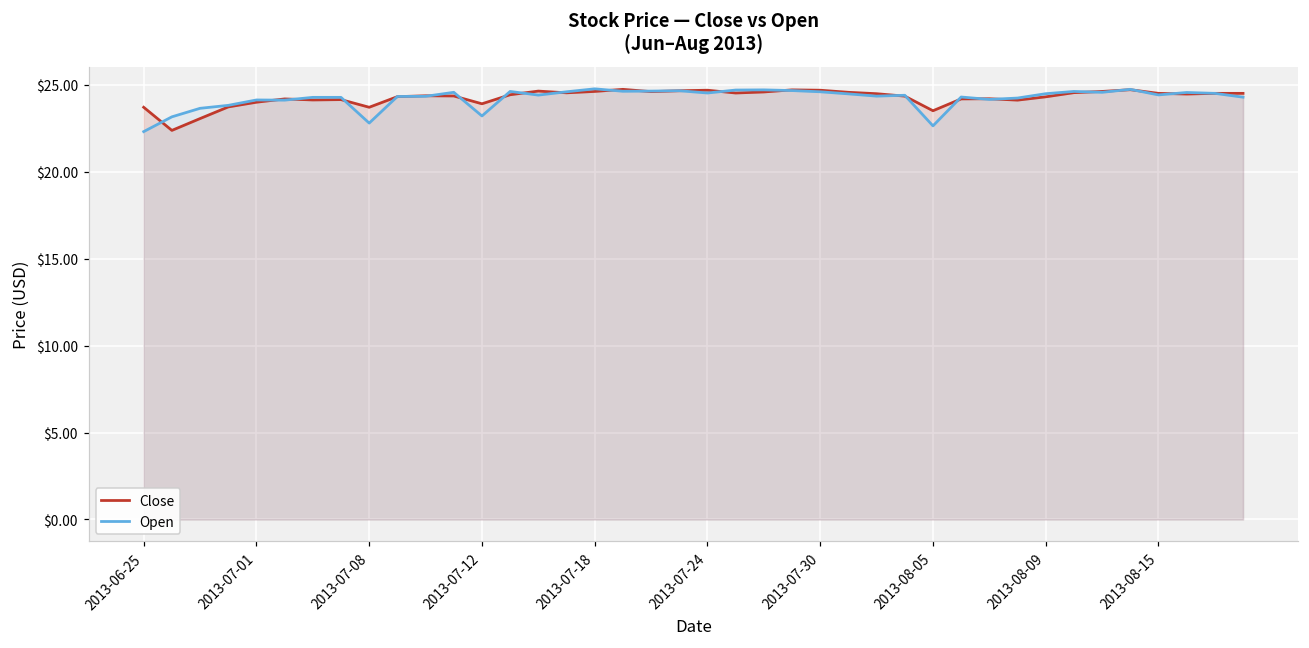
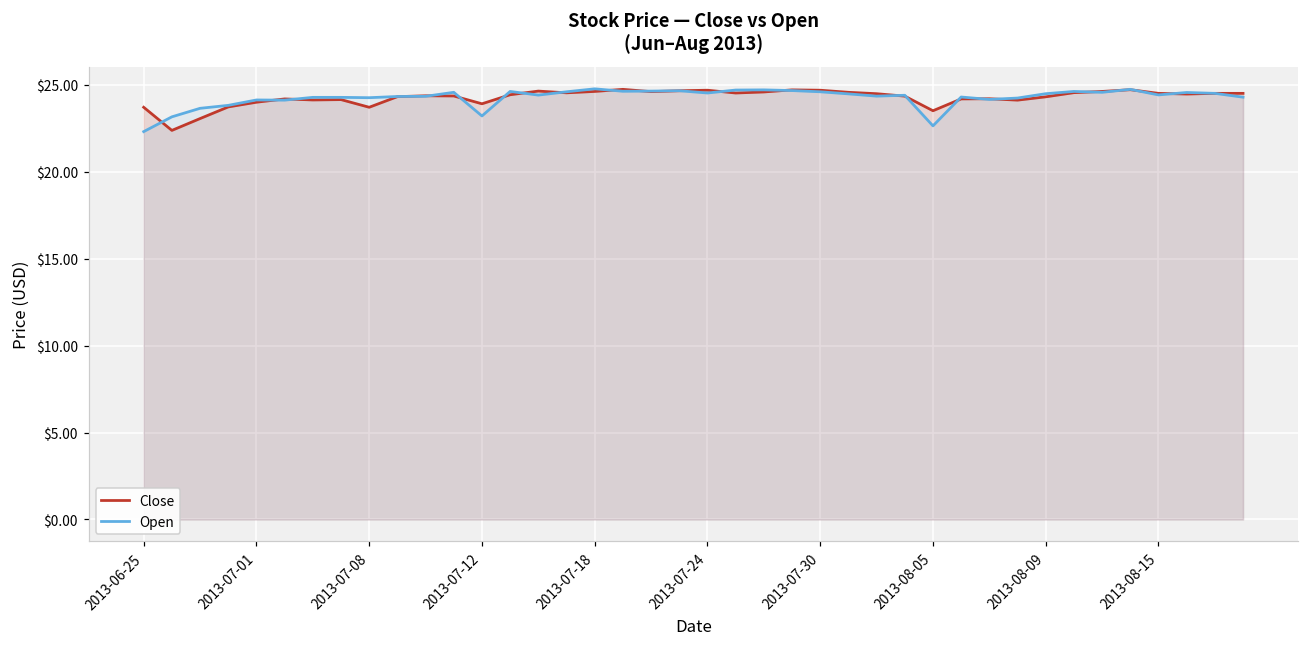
Open, 2013-07-08: $22.8 -> $24.3
